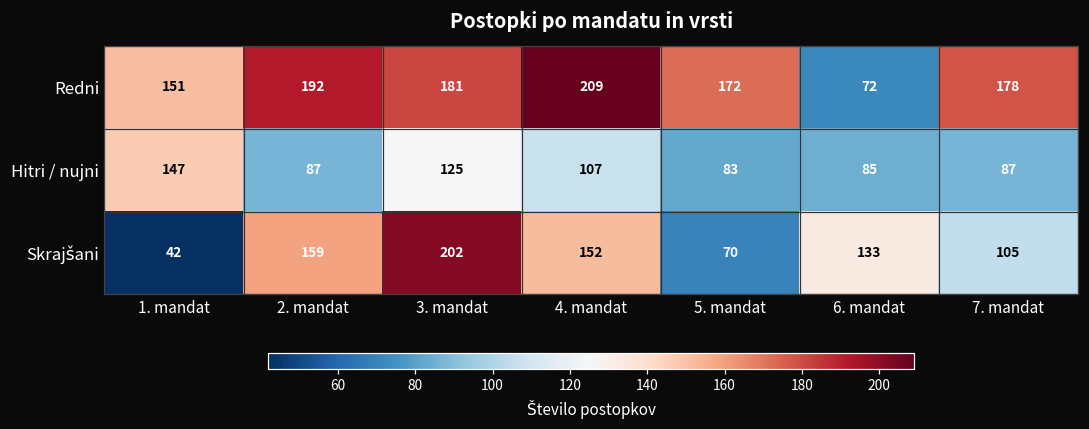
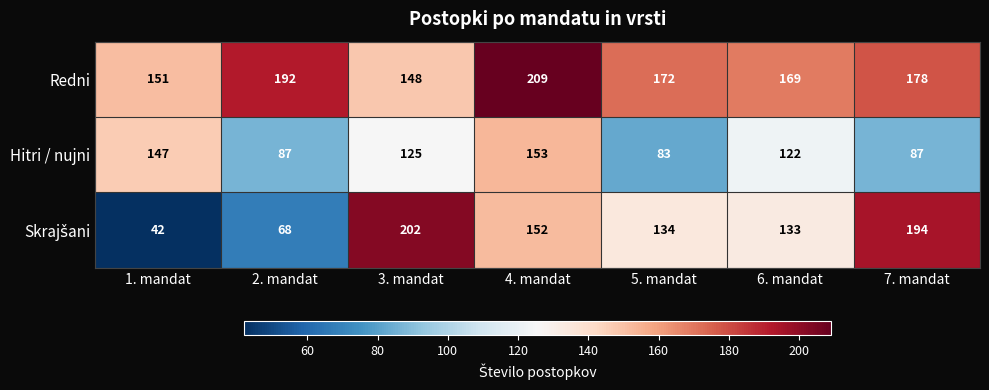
Redni, 3. mandat: 181 -> 148
Redni, 6. mandat: 72 -> 169
Hitri / nujni, 4. mandat: 107 -> 153
Hitri / nujni, 6. mandat: 85 -> 122
Skrajšani, 2. mandat: 159 -> 68
Skrajšani, 5. mandat: 70 -> 134
Skrajšani, 7. mandat: 105 -> 194
